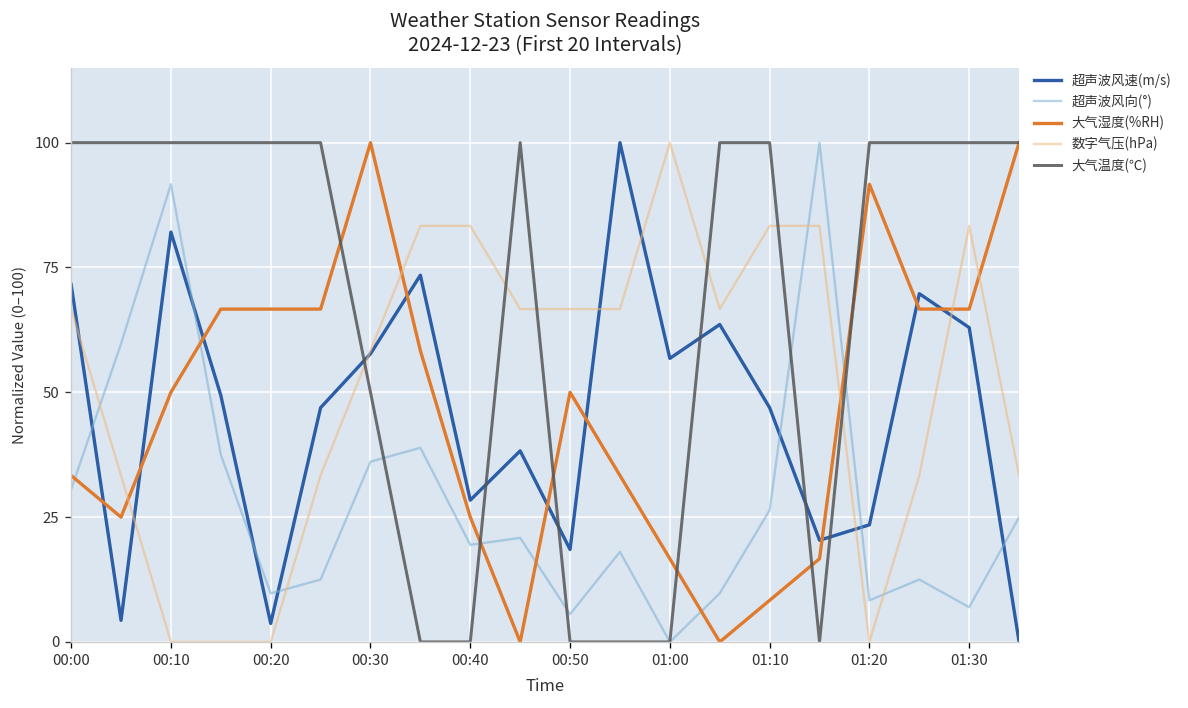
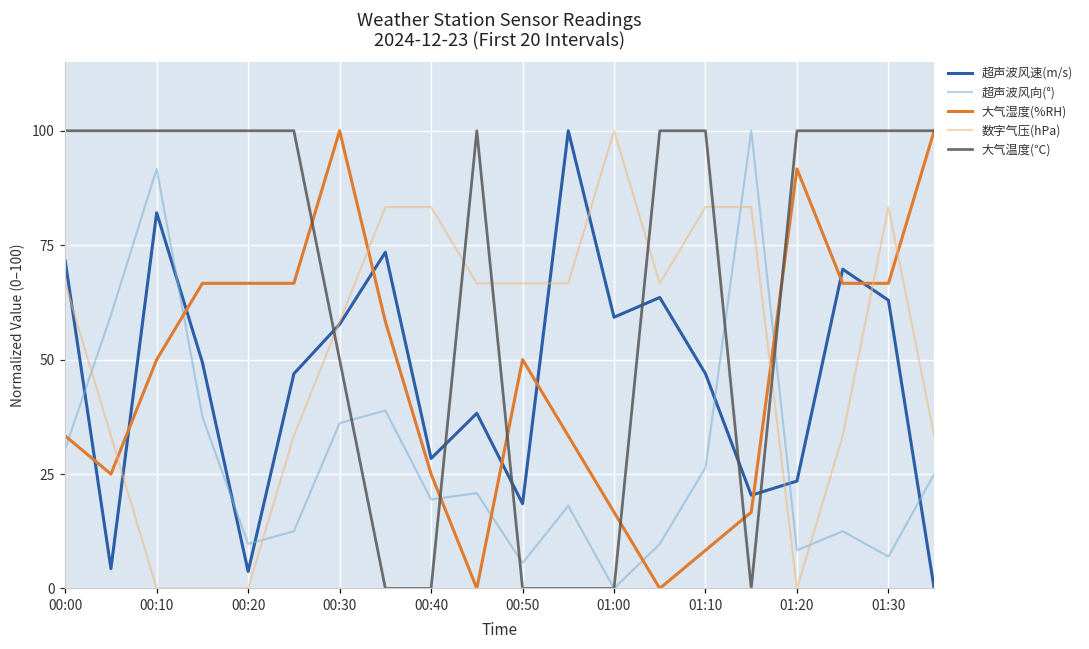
超声波风速(m/s), 01:00: 57 -> 59
